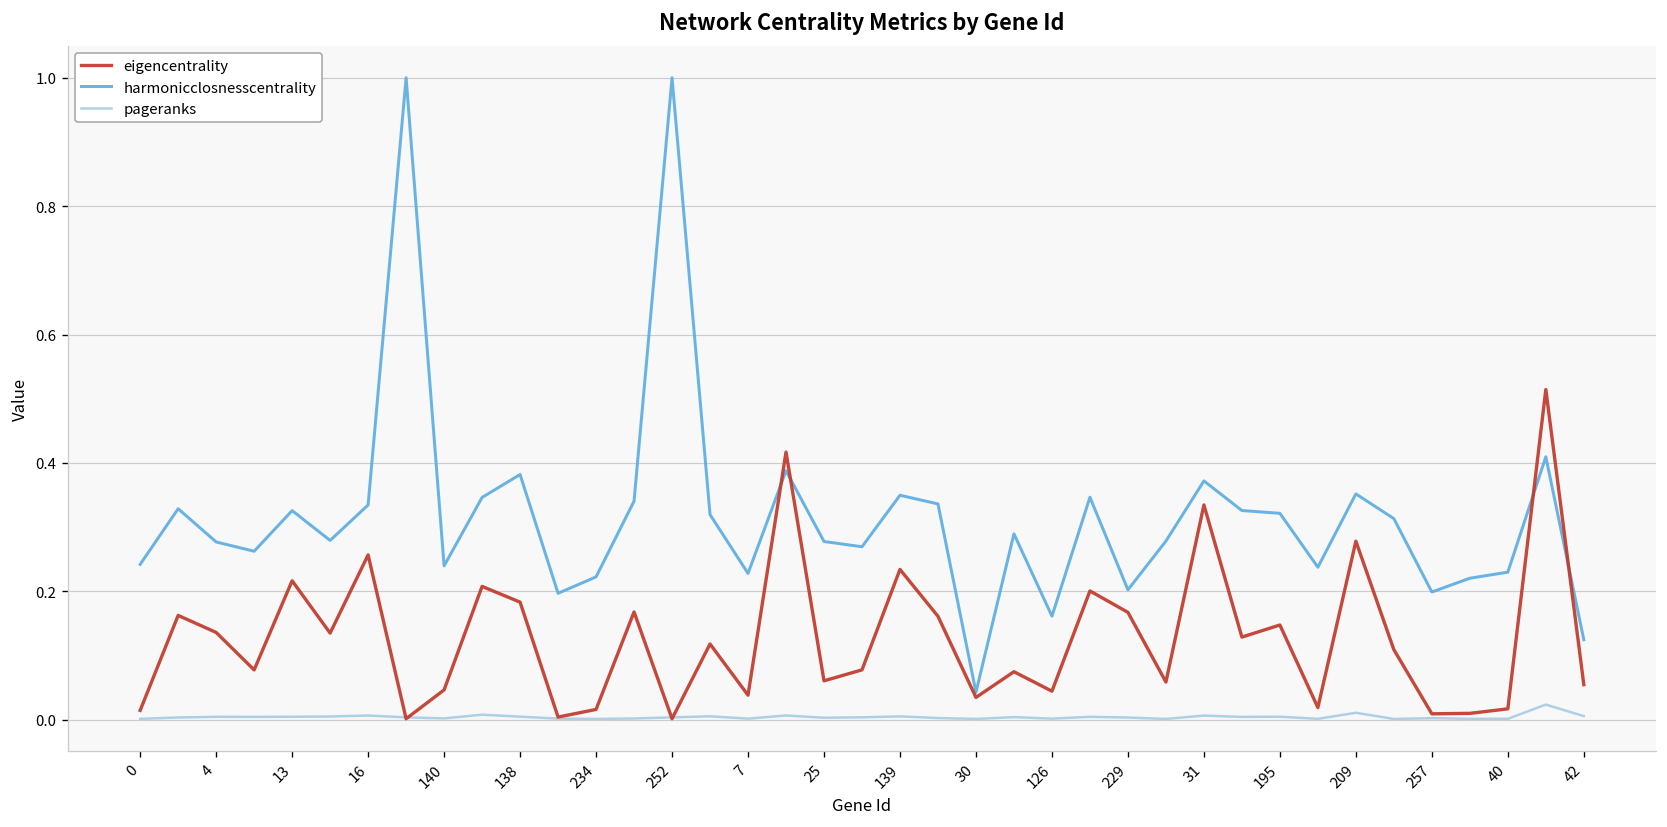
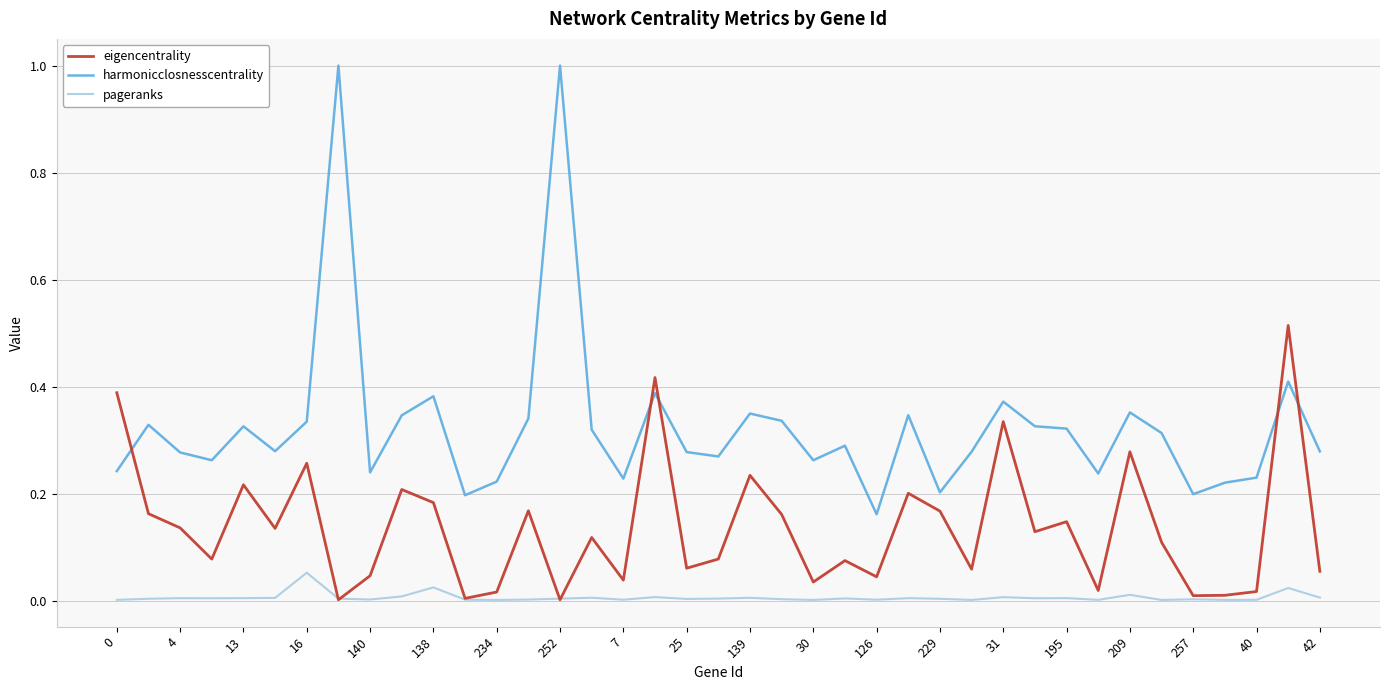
eigencentrality, 0: 0.01 -> 0.39
pageranks, 16: 0.01 -> 0.05
pageranks, 138: 0.00 -> 0.02
harmonicclosnesscentrality, 30: 0.04 -> 0.26
harmonicclosnesscentrality, 42: 0.12 -> 0.28
